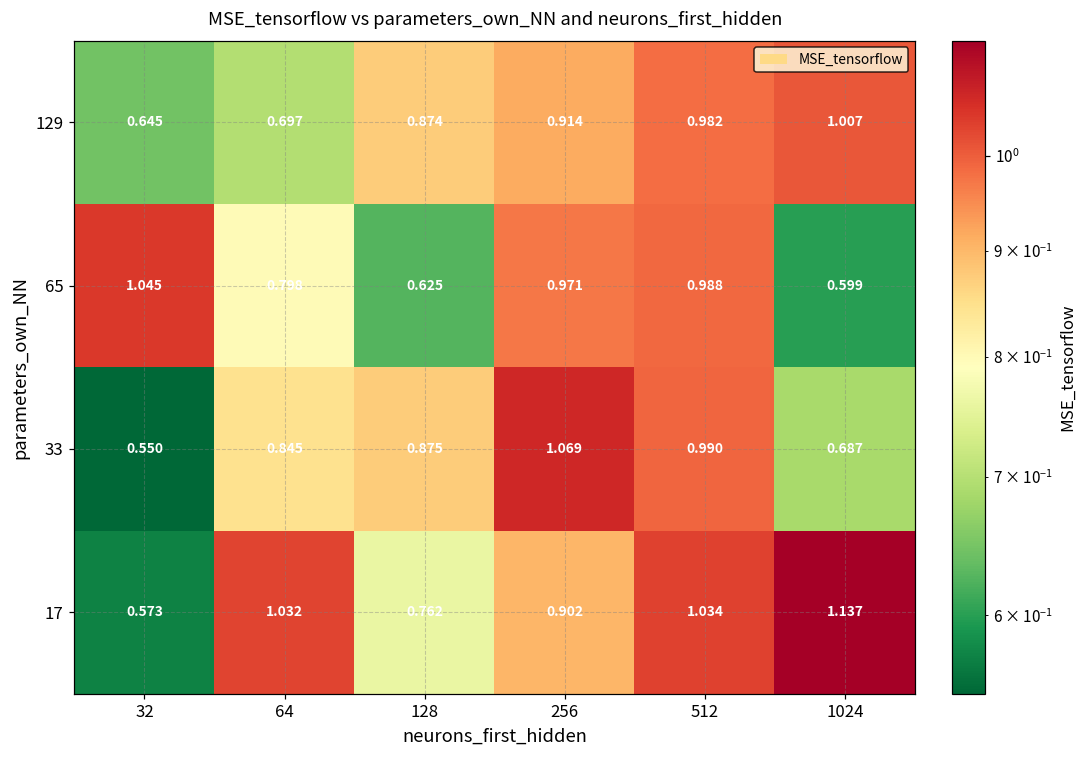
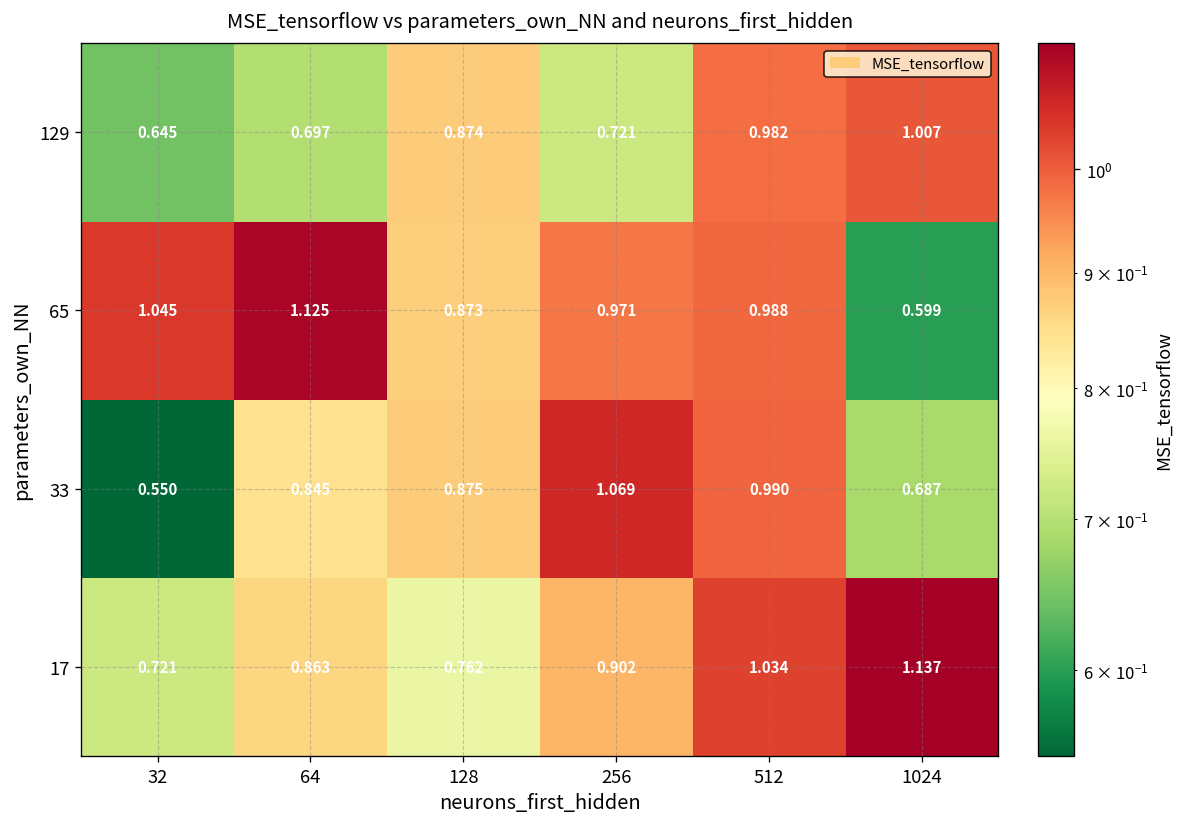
129, 256: 0.914 -> 0.721
65, 64: 0.798 -> 1.125
65, 128: 0.625 -> 0.873
17, 32: 0.573 -> 0.721
17, 64: 1.032 -> 0.863
